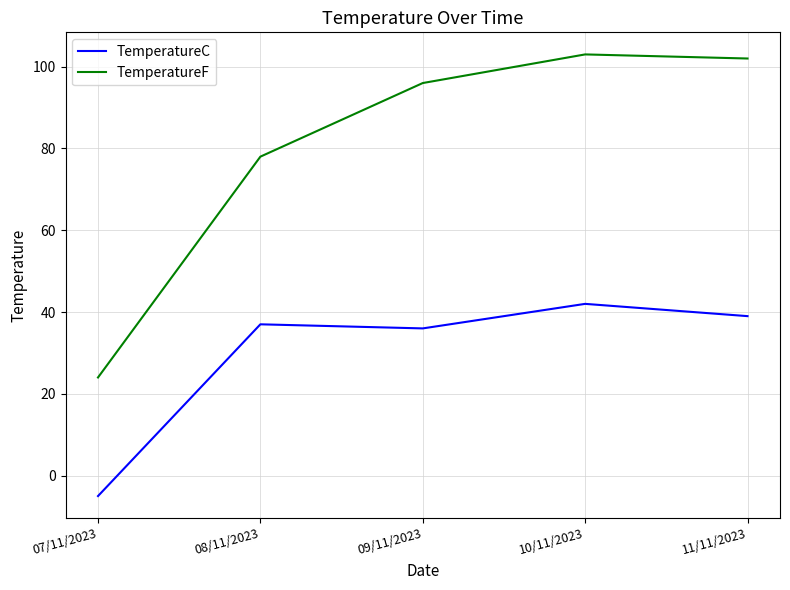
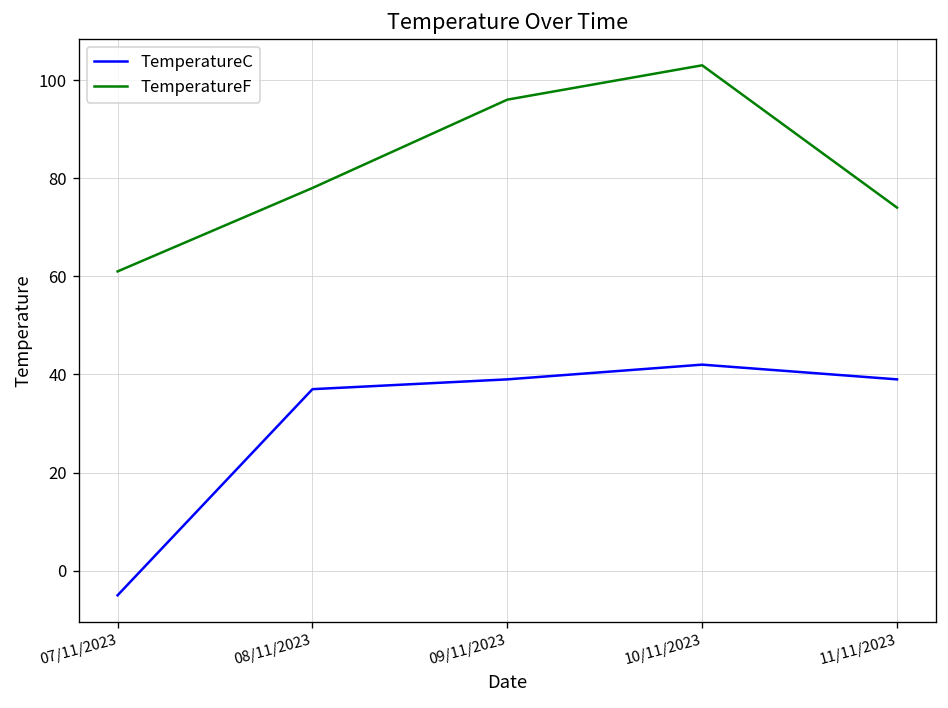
TemperatureF, 07/11/2023: 24 -> 61
TemperatureC, 09/11/2023: 36 -> 39
TemperatureF, 11/11/2023: 102 -> 74
